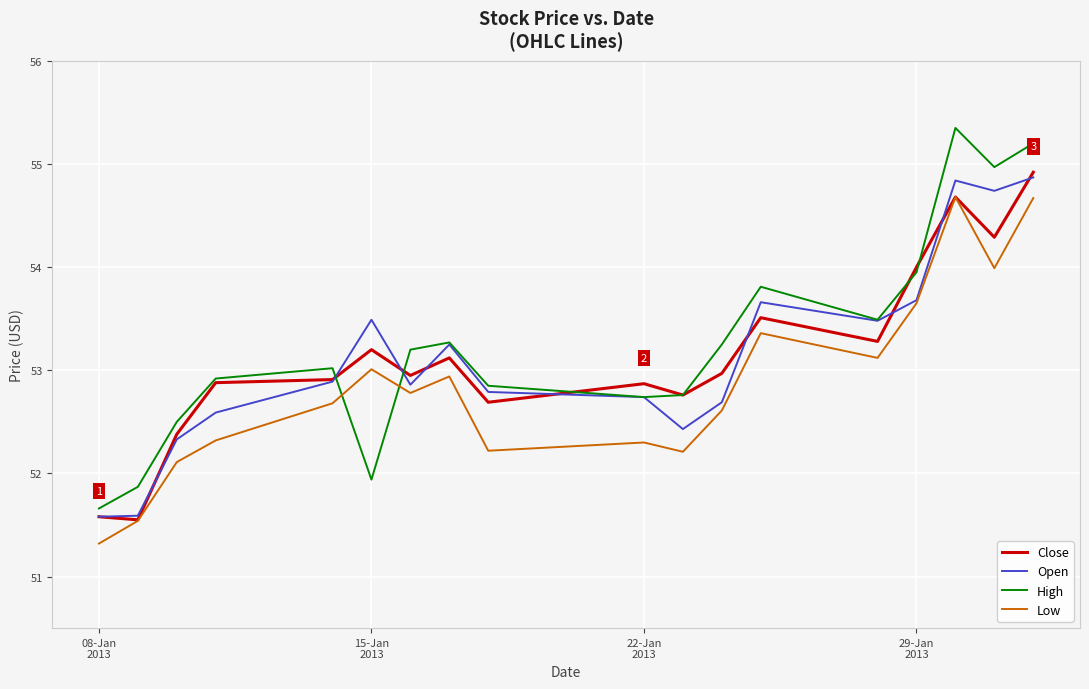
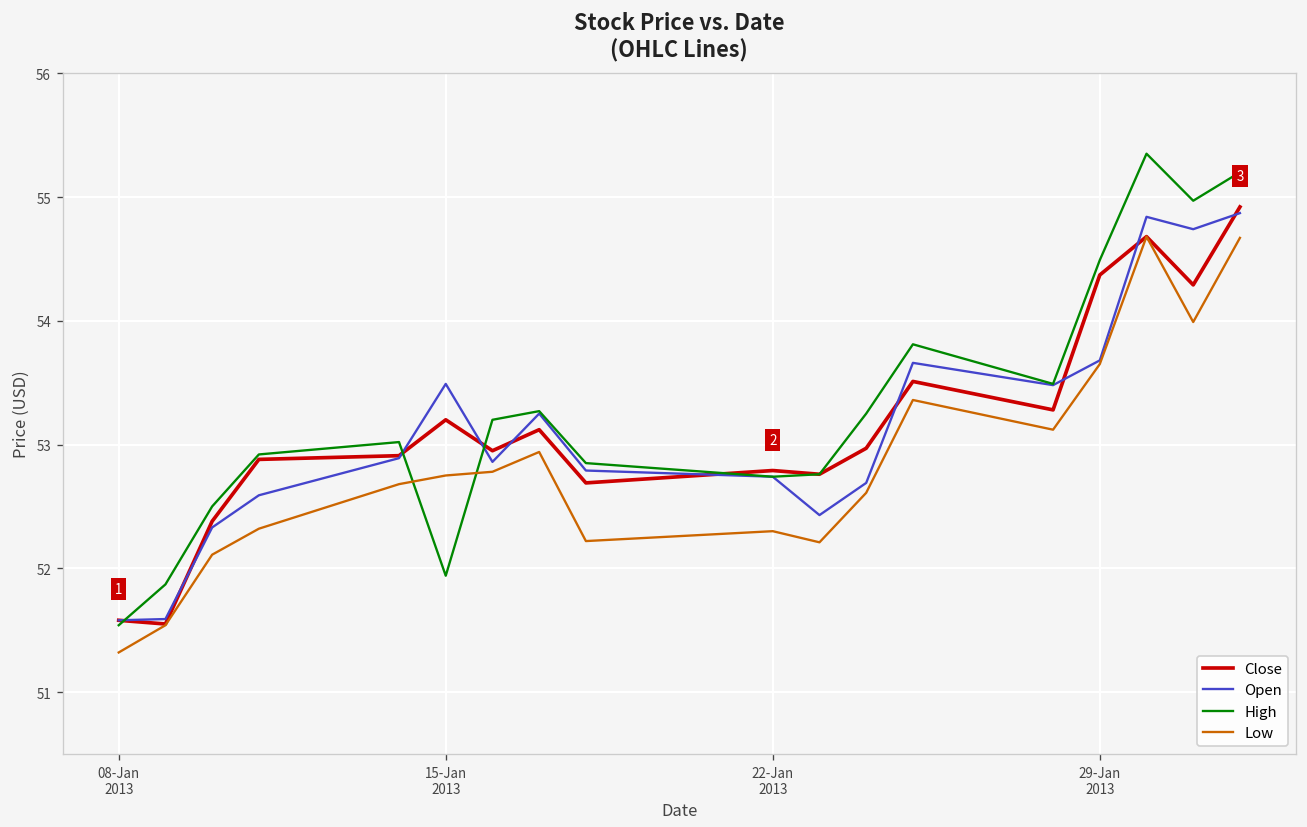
High, 08-Jan 2013: 51.66 -> 51.54
Low, 15-Jan 2013: 53.01 -> 52.75
Close, 22-Jan 2013: 52.87 -> 52.79
Close, 29-Jan 2013: 54.00 -> 54.37
High, 29-Jan 2013: 53.95 -> 54.49
